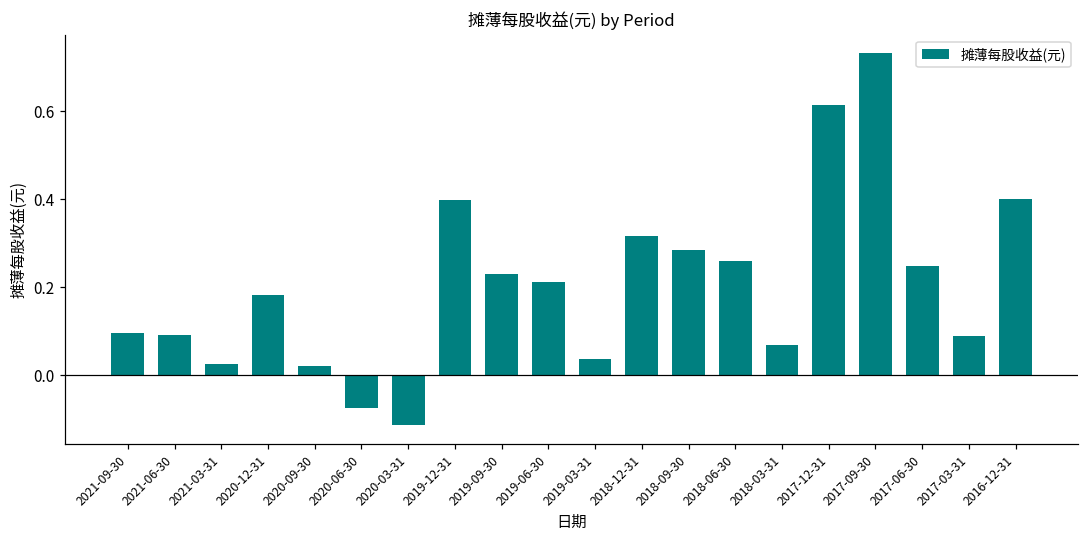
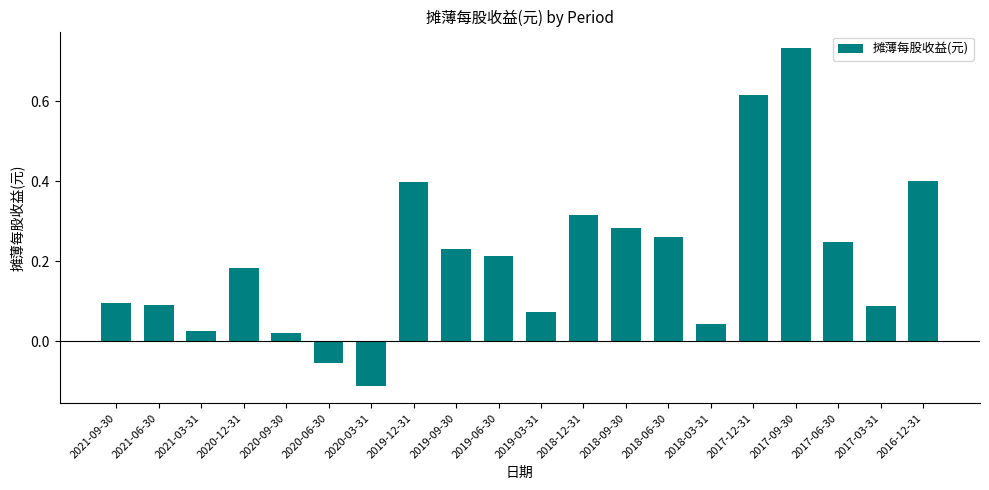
2020-06-30: -0.07 -> -0.05
2019-03-31: 0.04 -> 0.07
2018-03-31: 0.07 -> 0.04
